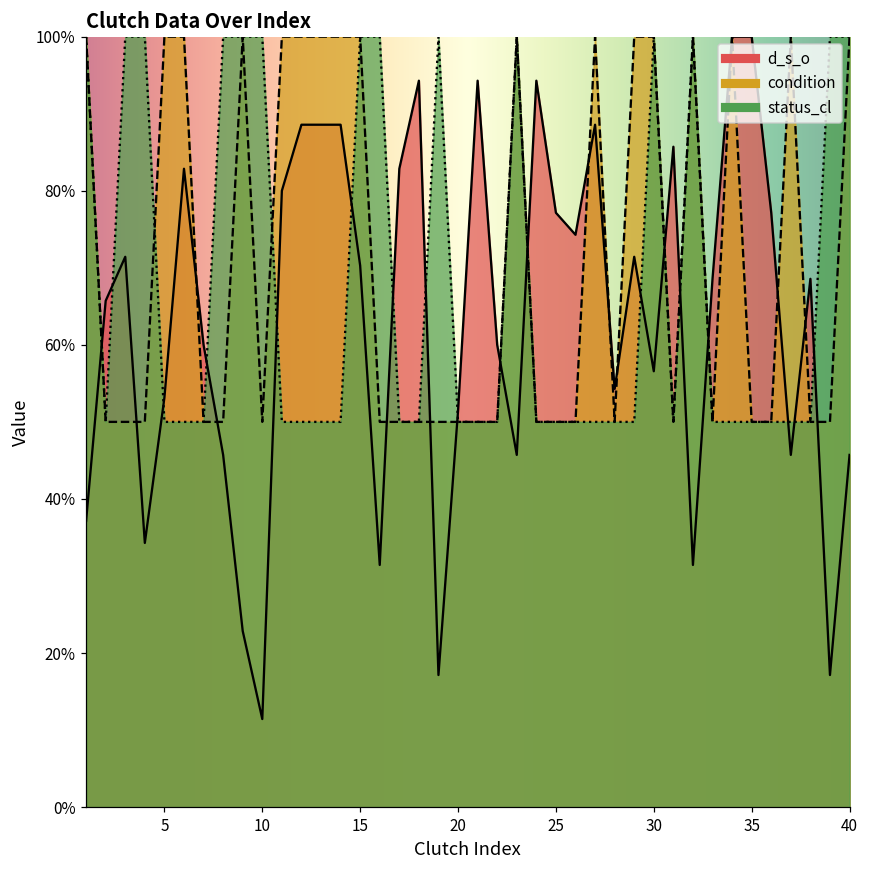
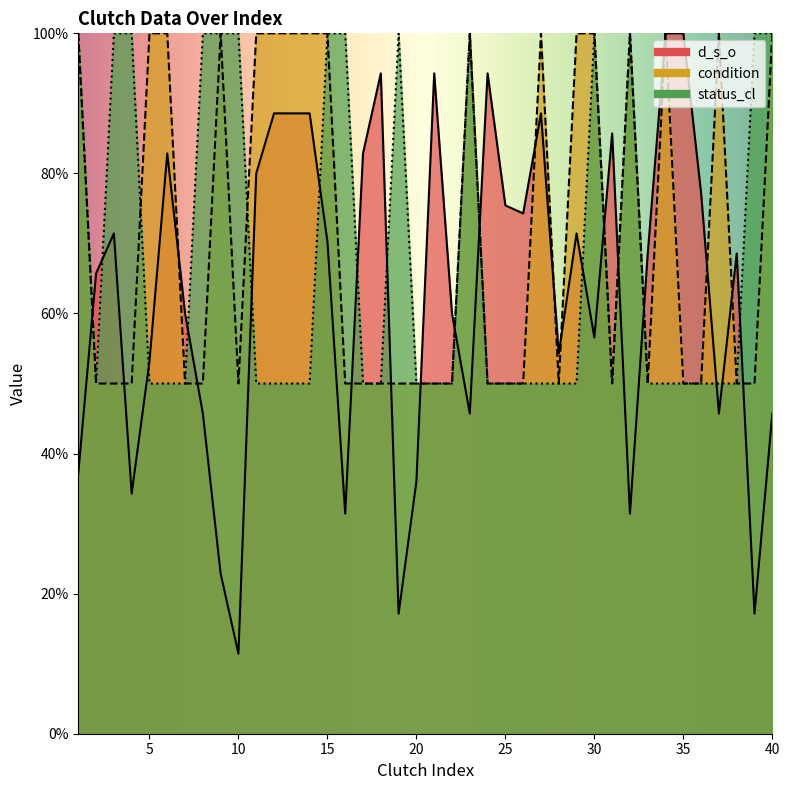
d_s_o, 20: 51% -> 36%
d_s_o, 25: 77% -> 75%
